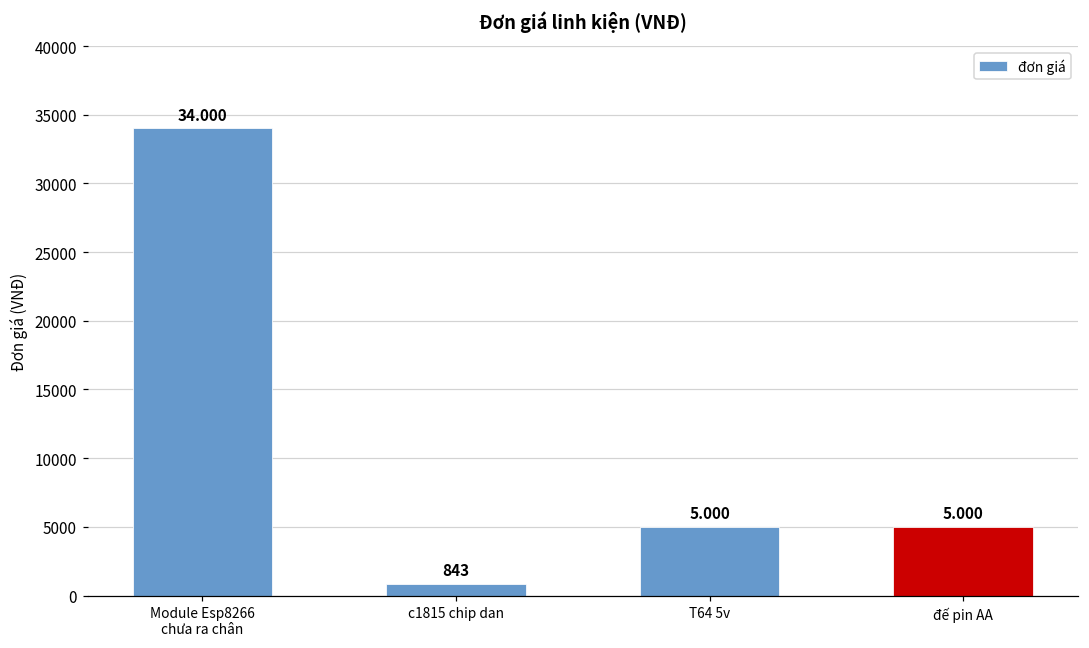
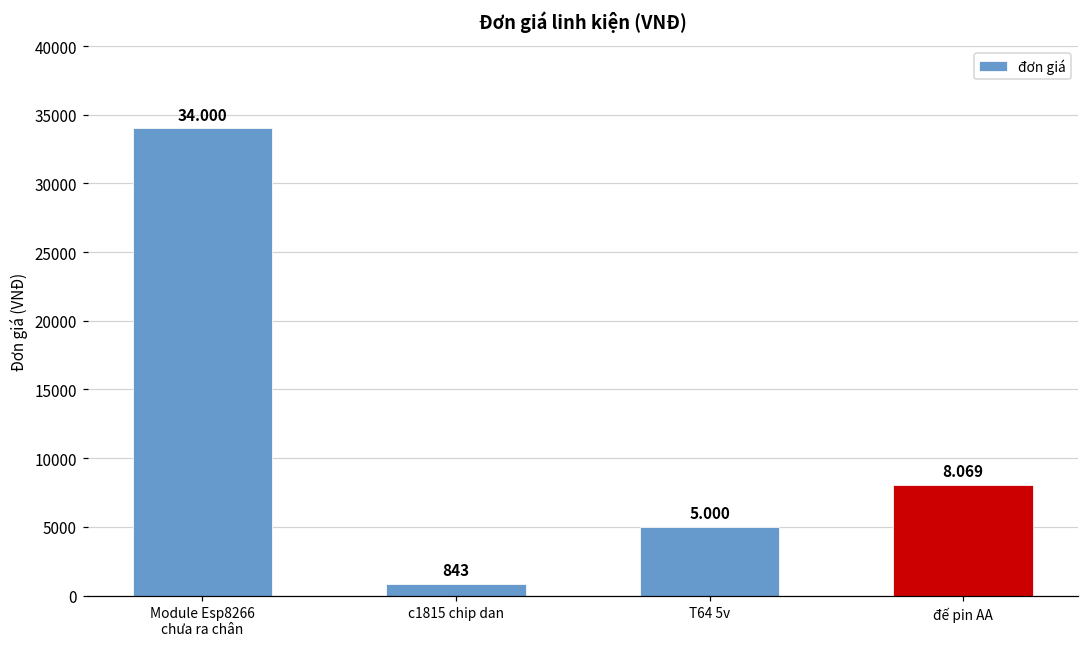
đế pin AA: 5.000 -> 8.069
